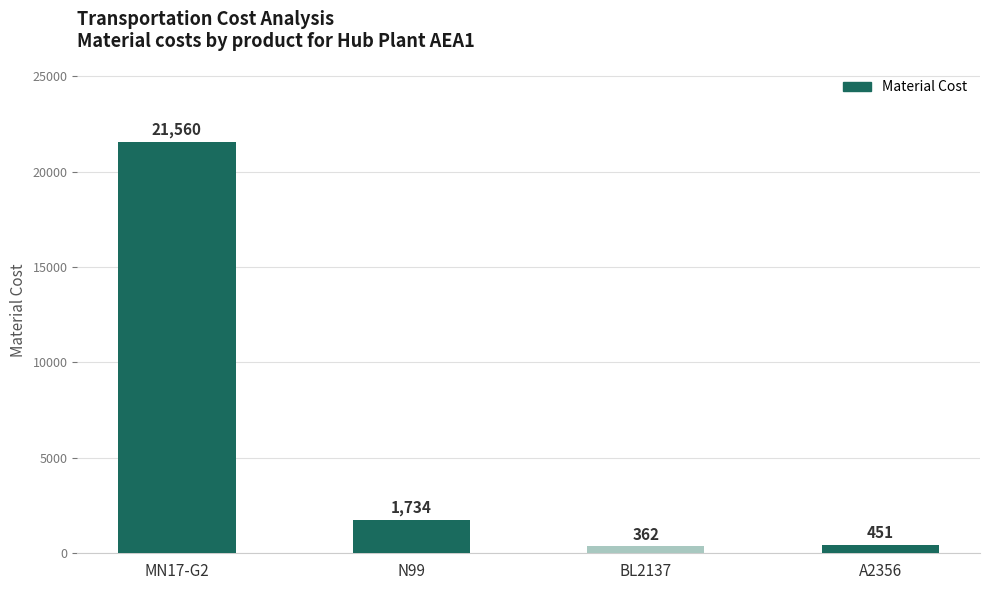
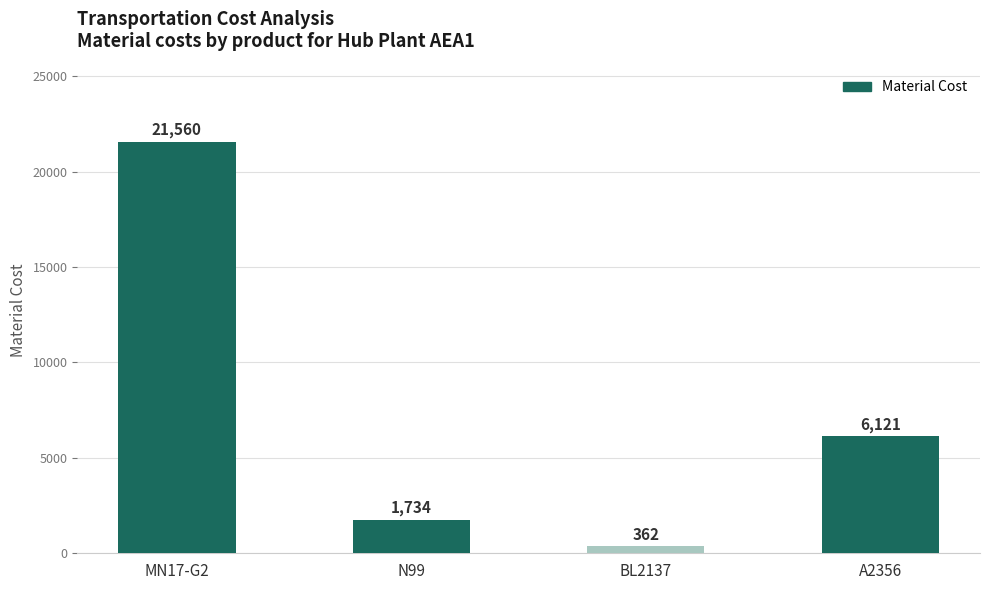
A2356: 451 -> 6,121
